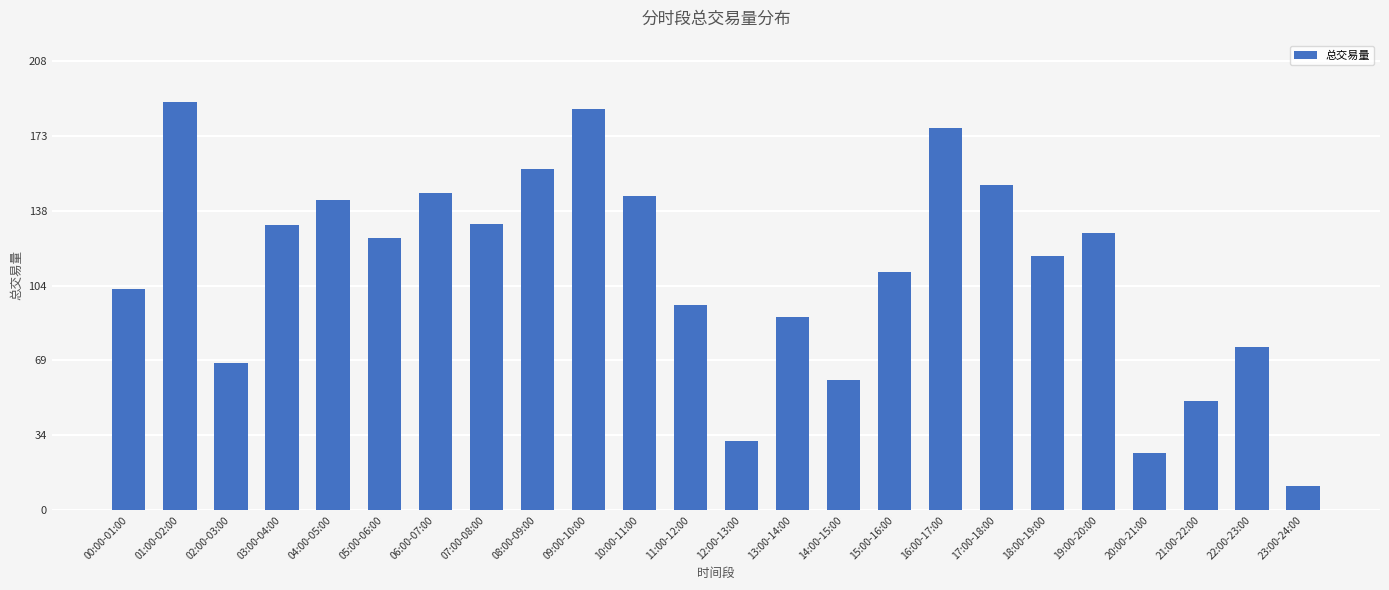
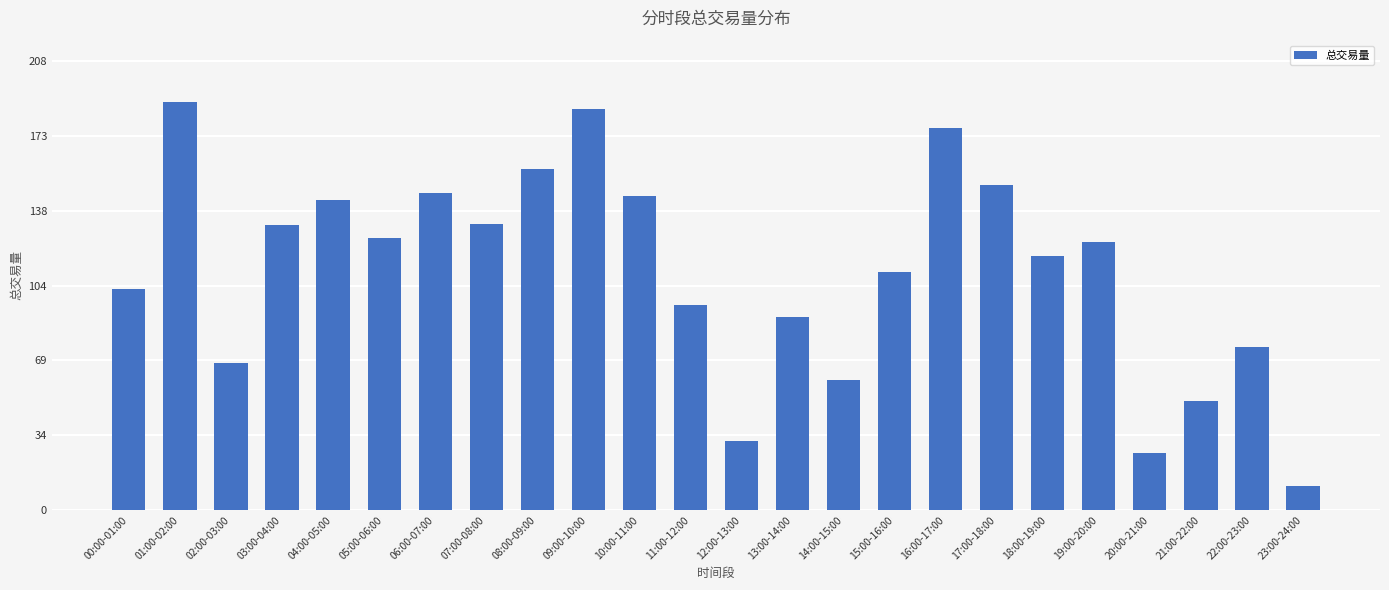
19:00-20:00: 129 -> 124
